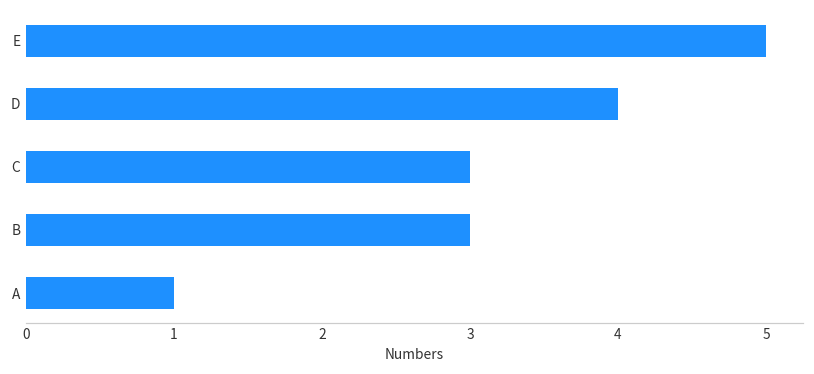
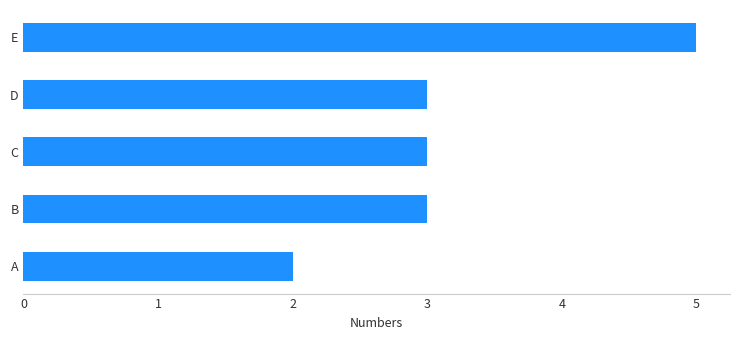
D: 4 -> 3
A: 1 -> 2
